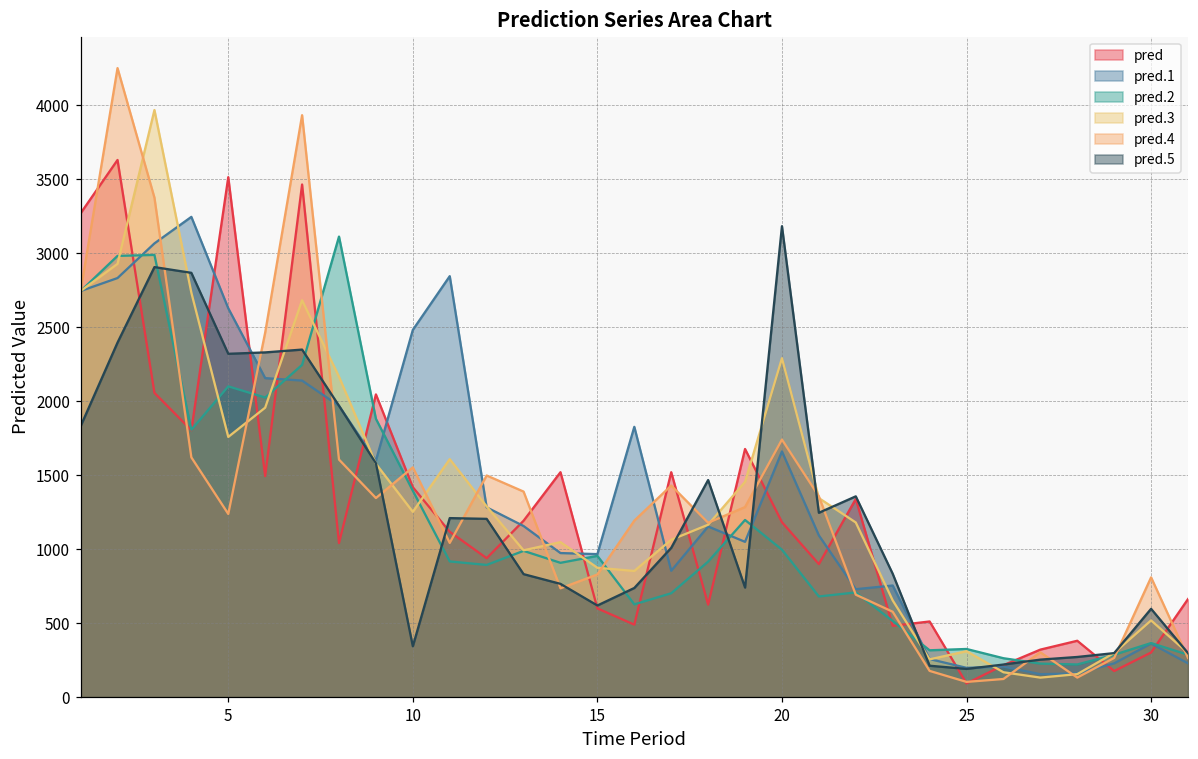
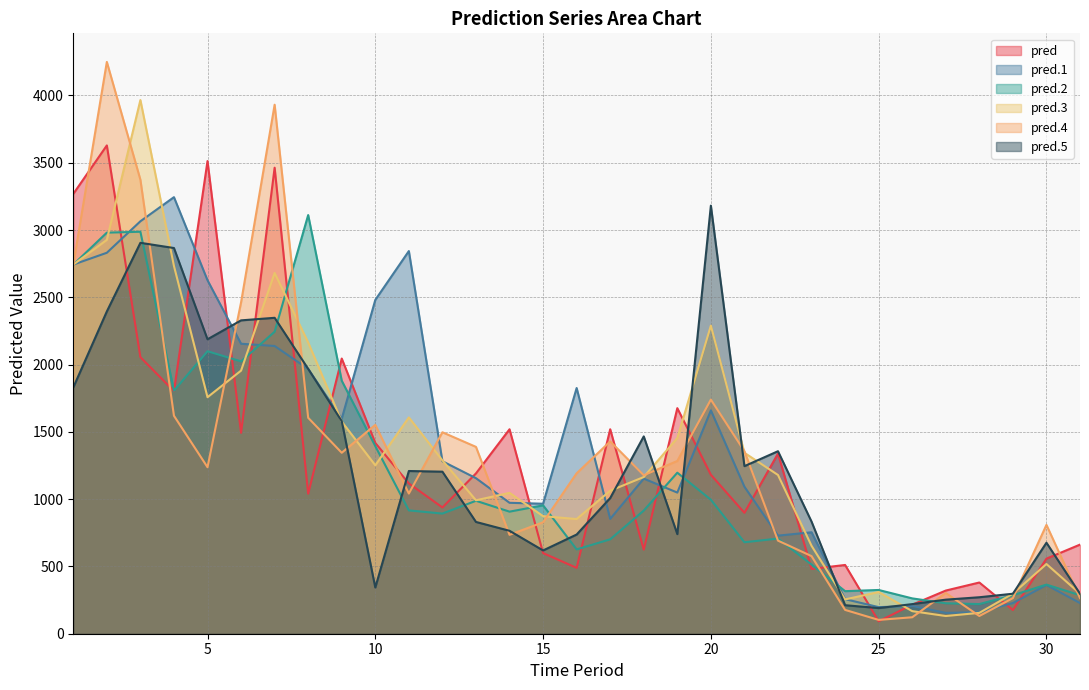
pred.5, 5: 2320 -> 2190
pred, 30: 300 -> 560
pred.5, 30: 600 -> 680
